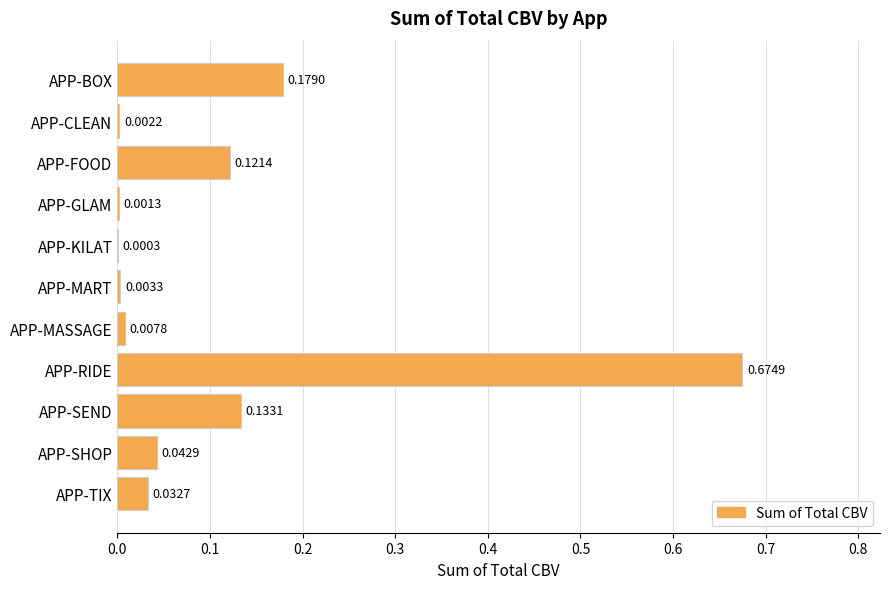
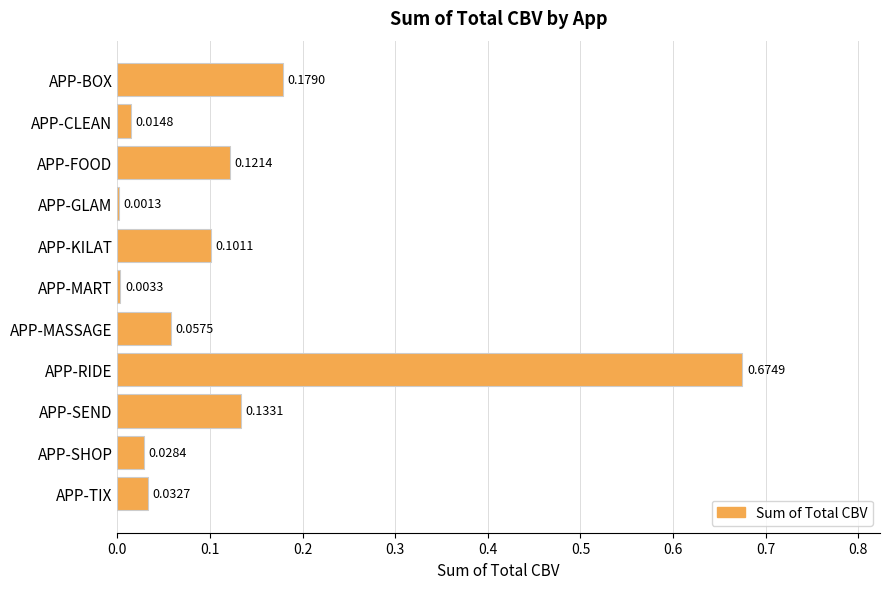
APP-CLEAN: 0.0022 -> 0.0148
APP-KILAT: 0.0003 -> 0.1011
APP-MASSAGE: 0.0078 -> 0.0575
APP-SHOP: 0.0429 -> 0.0284
